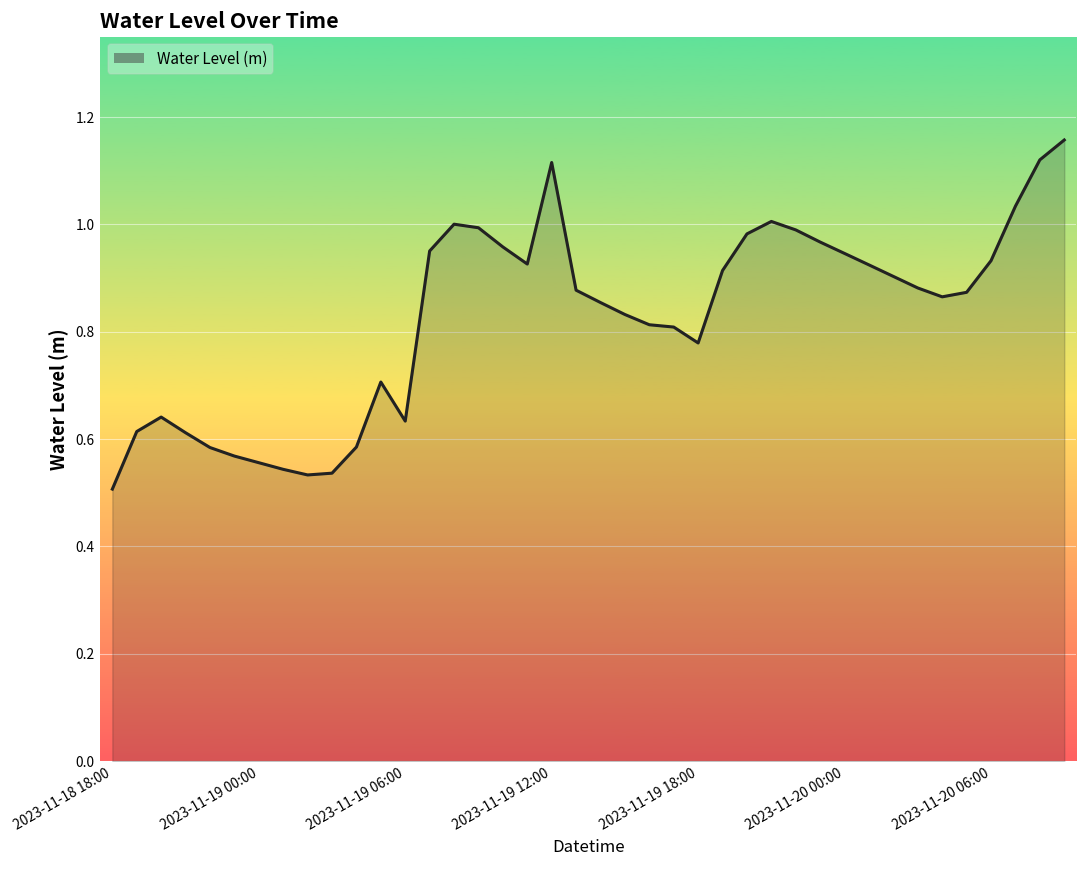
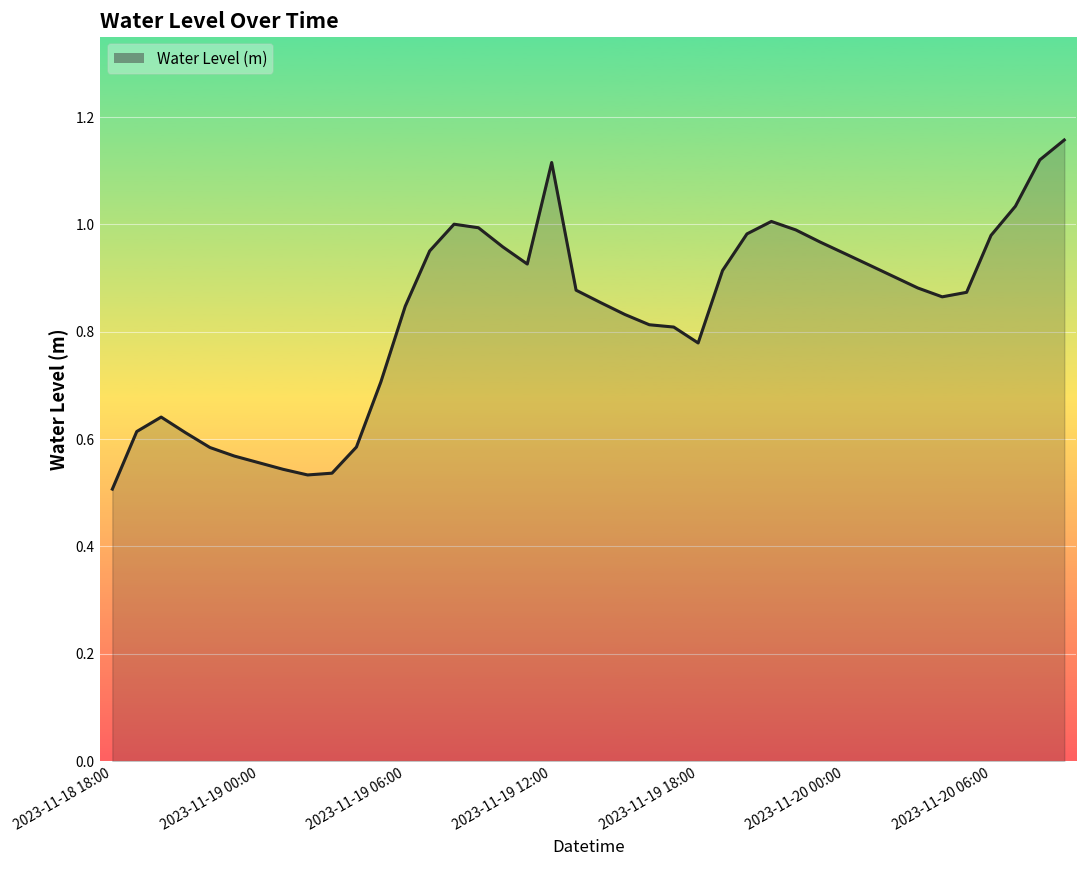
2023-11-19 06:00: 0.63 -> 0.85
2023-11-20 06:00: 0.93 -> 0.98
